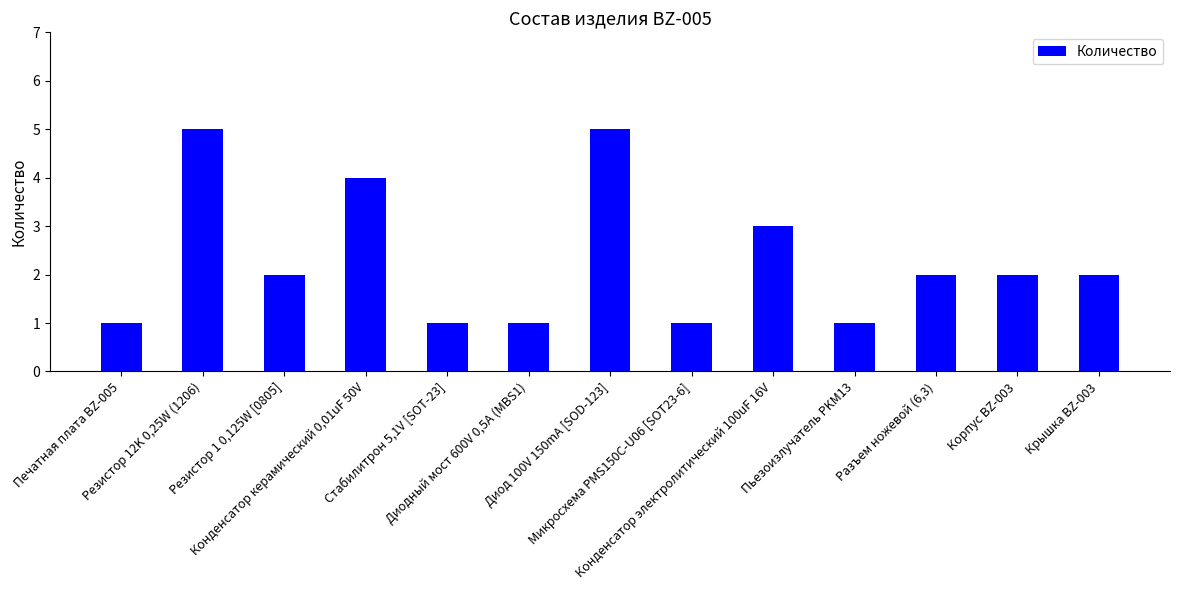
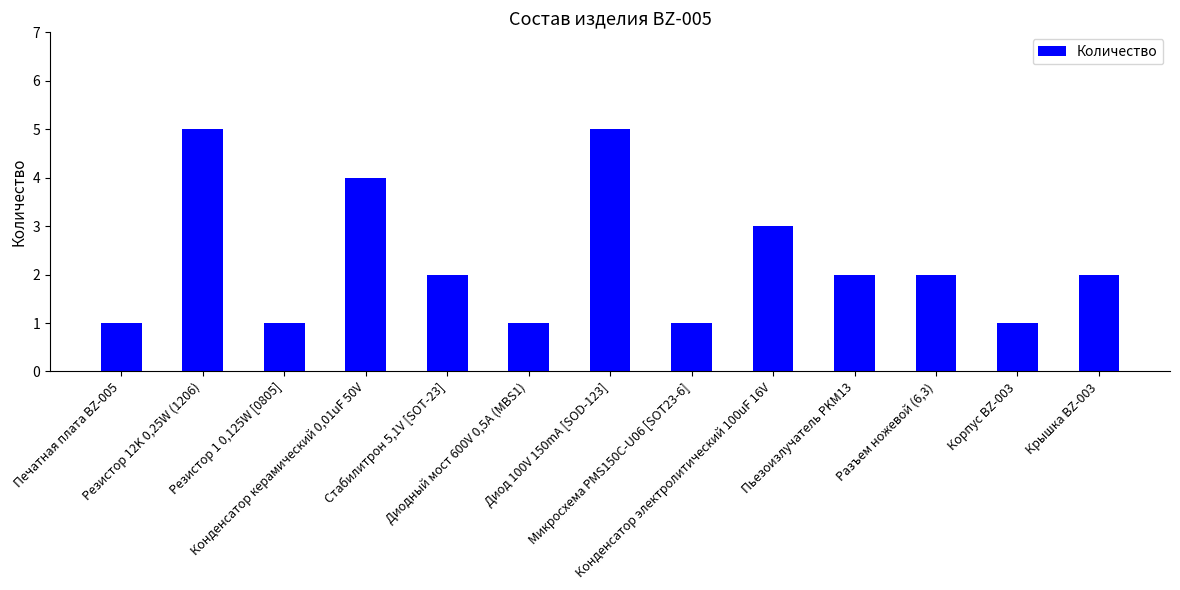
Резистор 1 0,125W [0805]: 2 -> 1
Стабилитрон 5,1V [SOT-23]: 1 -> 2
Пьезоизлучатель PKM13: 1 -> 2
Корпус BZ-003: 2 -> 1
